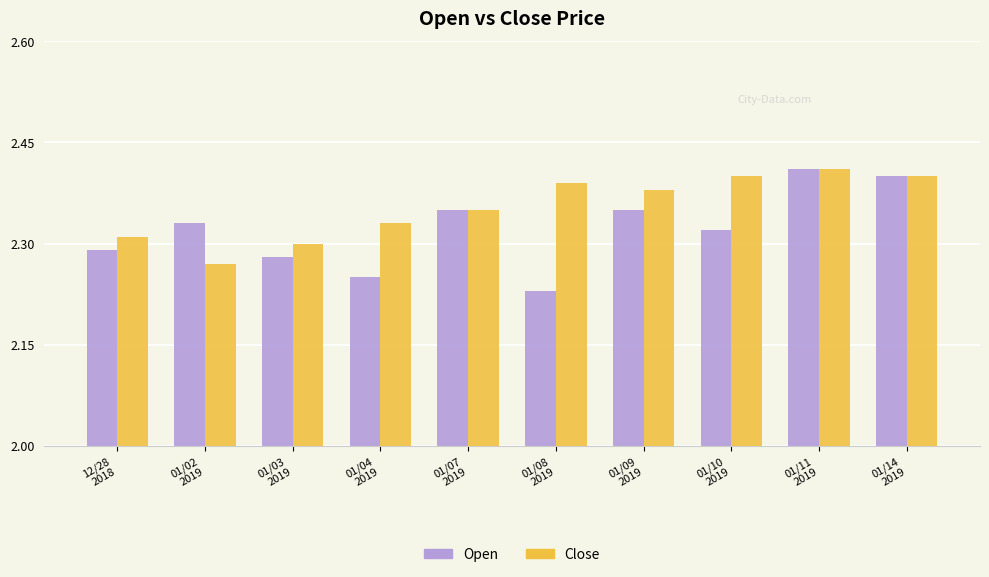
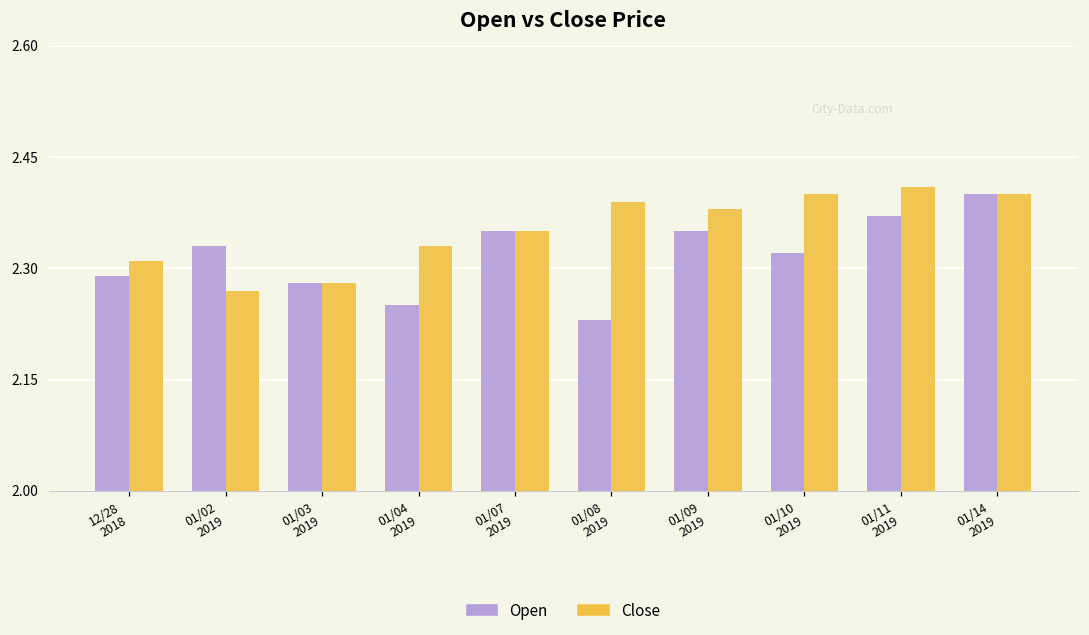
Close, 01/03 2019: 2.30 -> 2.28
Open, 01/11 2019: 2.41 -> 2.37
